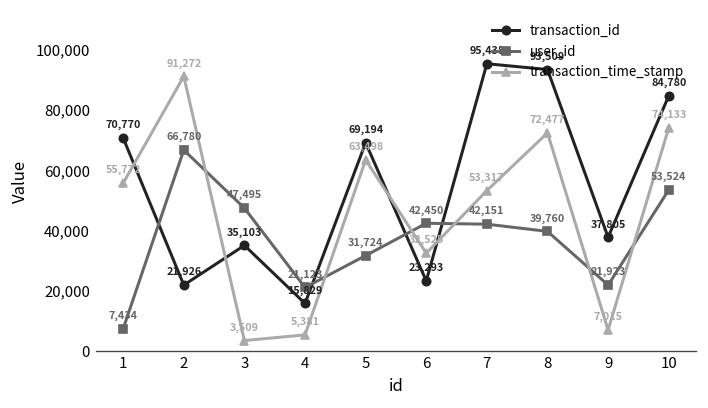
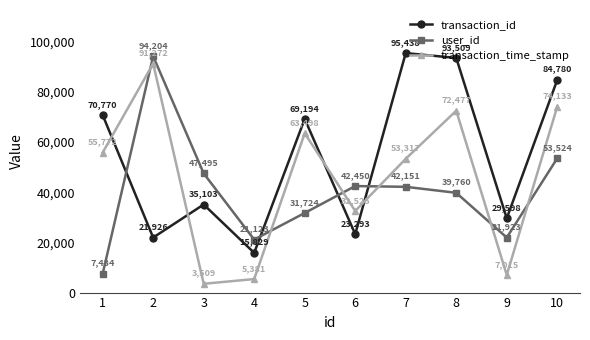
user_id, 2: 66,780 -> 94,204
transaction_id, 9: 37,805 -> 29,598
